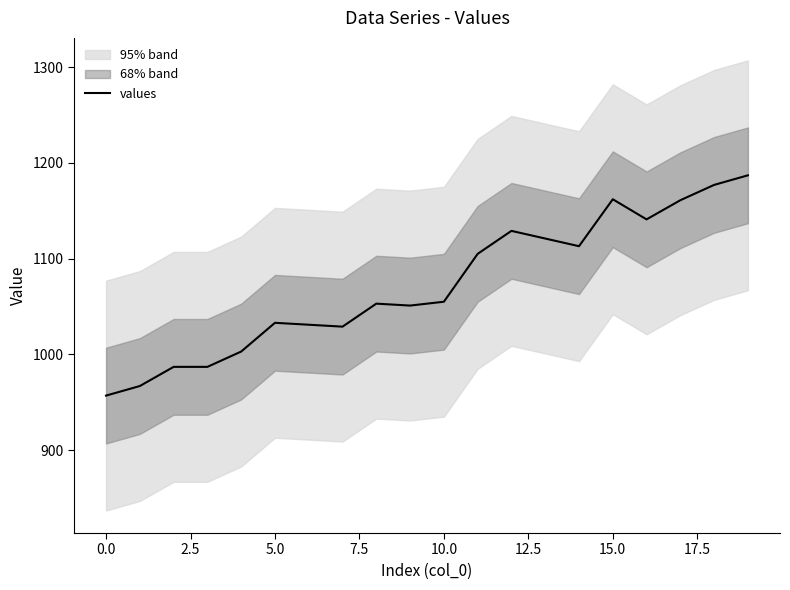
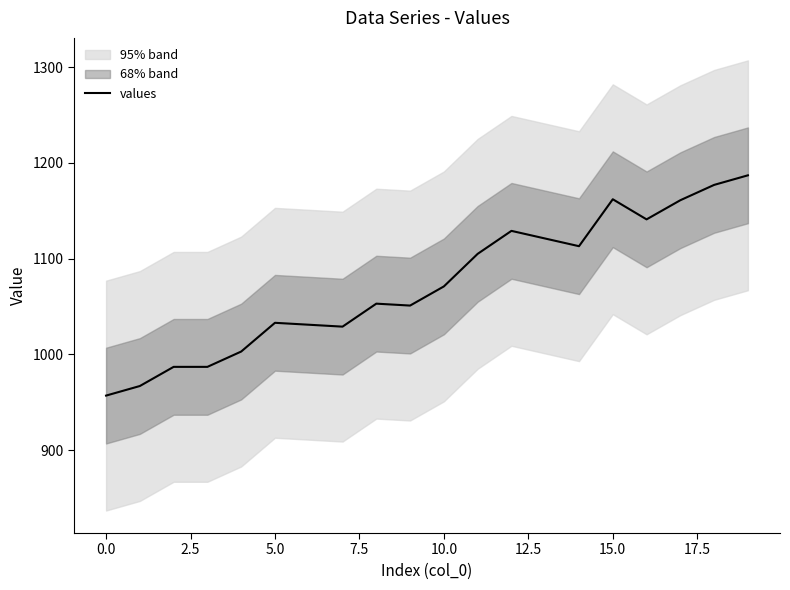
values, 10.0: 1060 -> 1070
